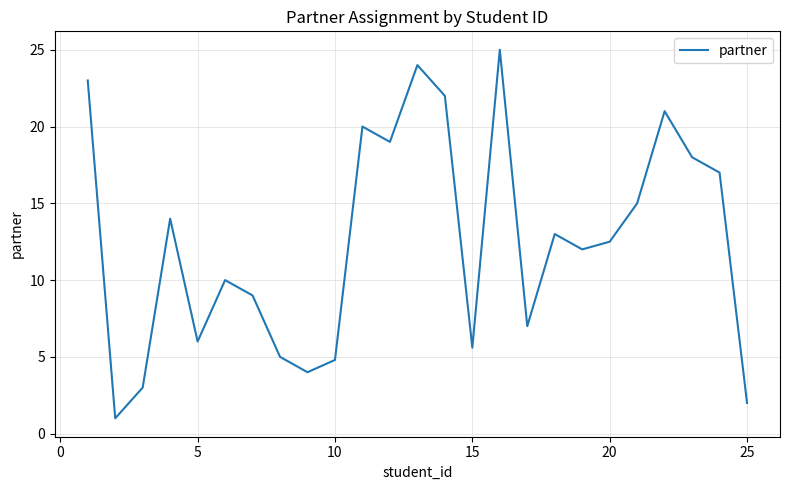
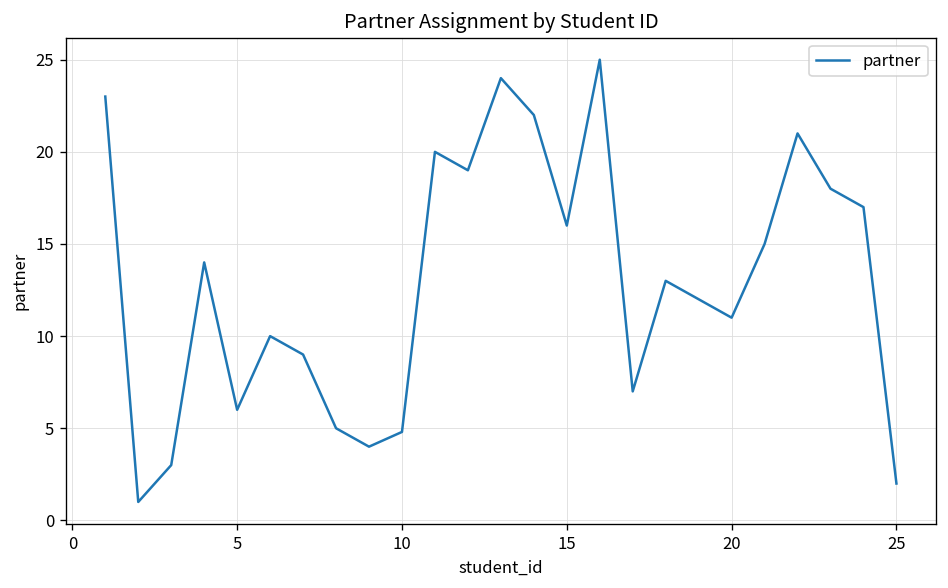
15: 5.6 -> 16.0
20: 12.5 -> 11.0
